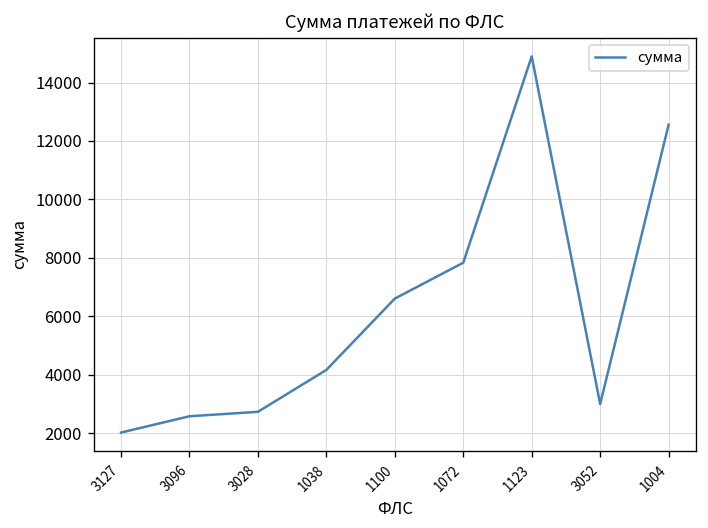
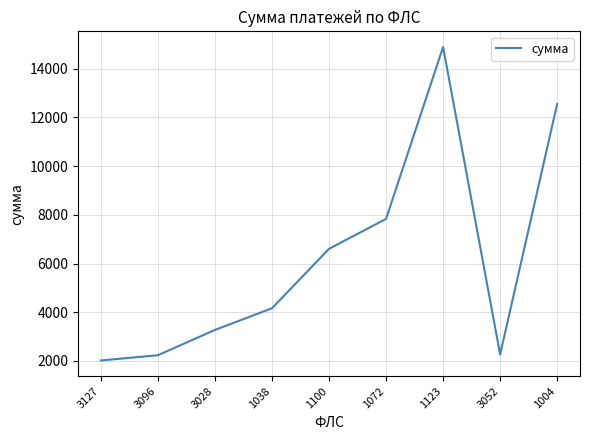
3096: 2600 -> 2200
3028: 2700 -> 3300
3052: 3000 -> 2300
